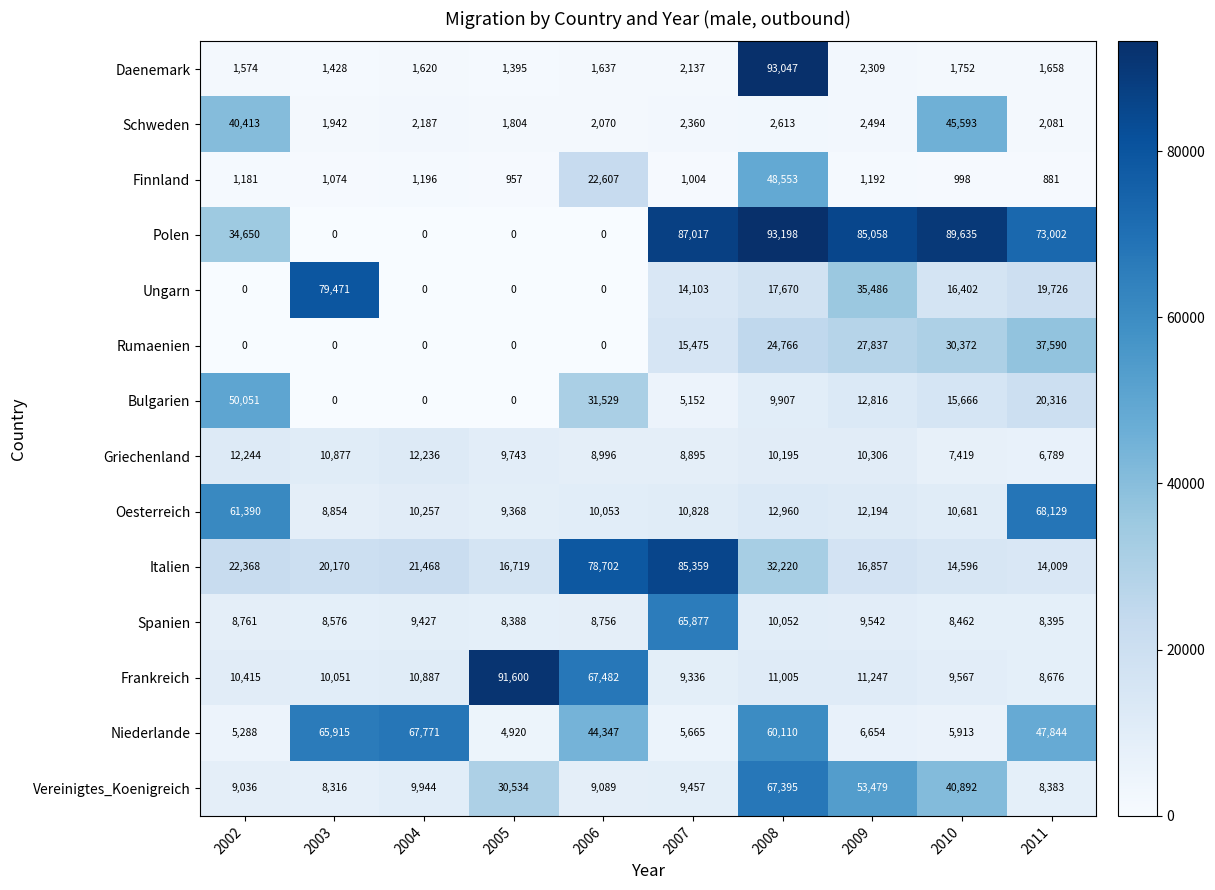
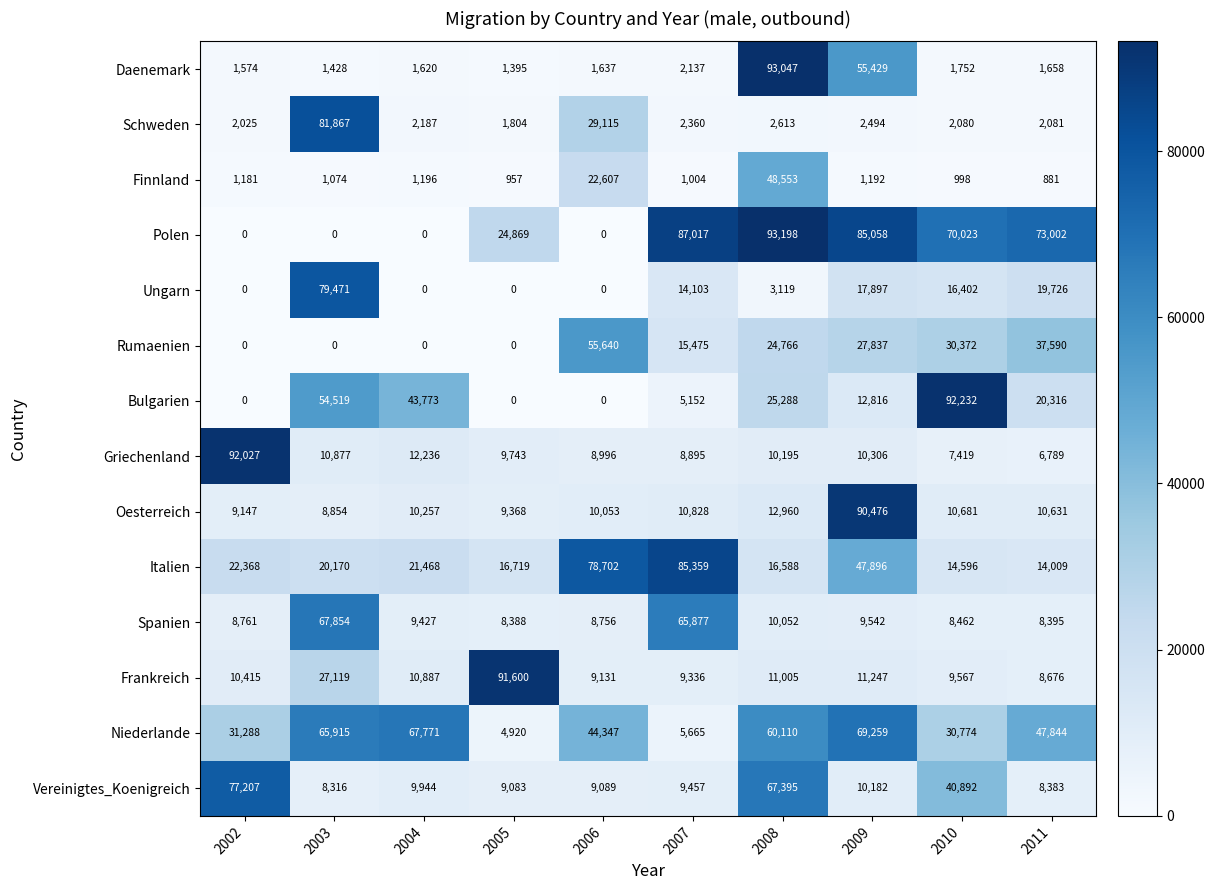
Daenemark, 2009: 2,309 -> 55,429
Schweden, 2002: 40,413 -> 2,025
Schweden, 2003: 1,942 -> 81,867
Schweden, 2006: 2,070 -> 29,115
Schweden, 2010: 45,593 -> 2,080
Polen, 2002: 34,650 -> 0
Polen, 2005: 0 -> 24,869
Polen, 2010: 89,635 -> 70,023
Ungarn, 2008: 17,670 -> 3,119
Ungarn, 2009: 35,486 -> 17,897
Rumaenien, 2006: 0 -> 55,640
Bulgarien, 2002: 50,051 -> 0
Bulgarien, 2003: 0 -> 54,519
Bulgarien, 2004: 0 -> 43,773
Bulgarien, 2006: 31,529 -> 0
Bulgarien, 2008: 9,907 -> 25,288
Bulgarien, 2010: 15,666 -> 92,232
Griechenland, 2002: 12,244 -> 92,027
Oesterreich, 2002: 61,390 -> 9,147
Oesterreich, 2009: 12,194 -> 90,476
Oesterreich, 2011: 68,129 -> 10,631
Italien, 2008: 32,220 -> 16,588
Italien, 2009: 16,857 -> 47,896
Spanien, 2003: 8,576 -> 67,854
Frankreich, 2003: 10,051 -> 27,119
Frankreich, 2006: 67,482 -> 9,131
Niederlande, 2002: 5,288 -> 31,288
Niederlande, 2009: 6,654 -> 69,259
Niederlande, 2010: 5,913 -> 30,774
Vereinigtes_Koenigreich, 2002: 9,036 -> 77,207
Vereinigtes_Koenigreich, 2005: 30,534 -> 9,083
Vereinigtes_Koenigreich, 2009: 53,479 -> 10,182
